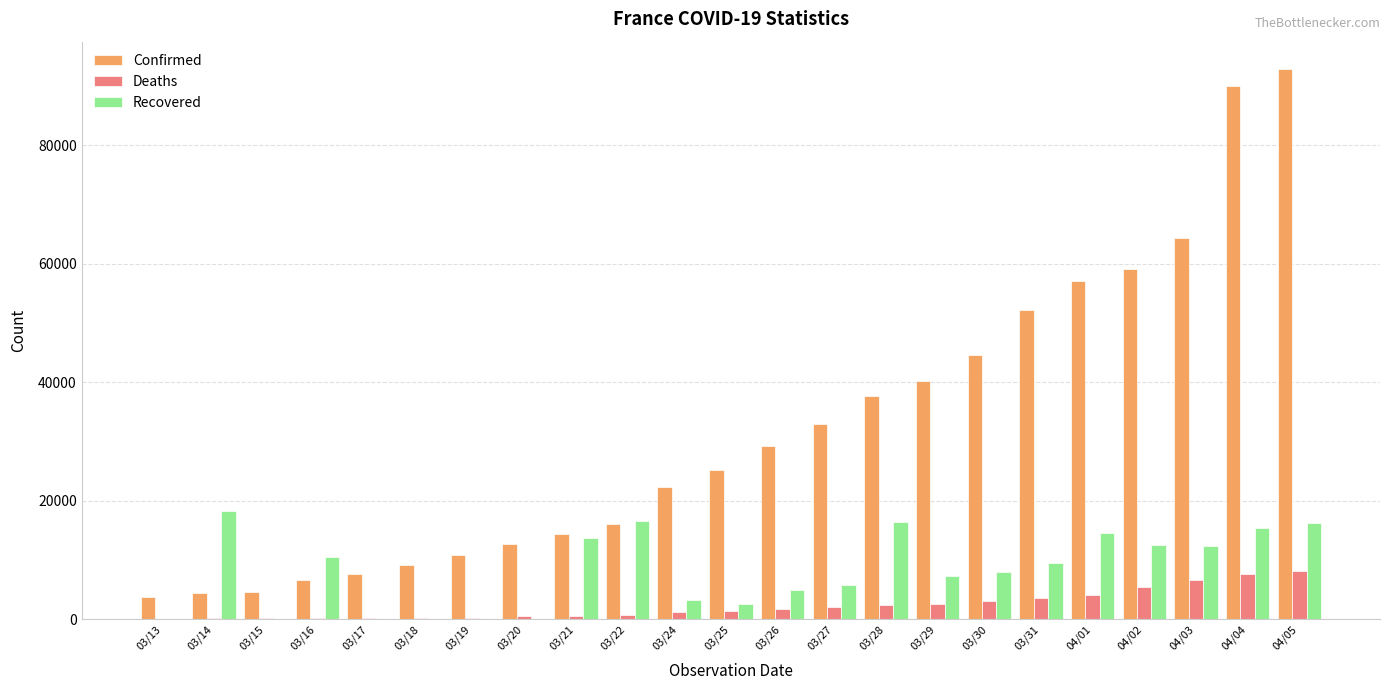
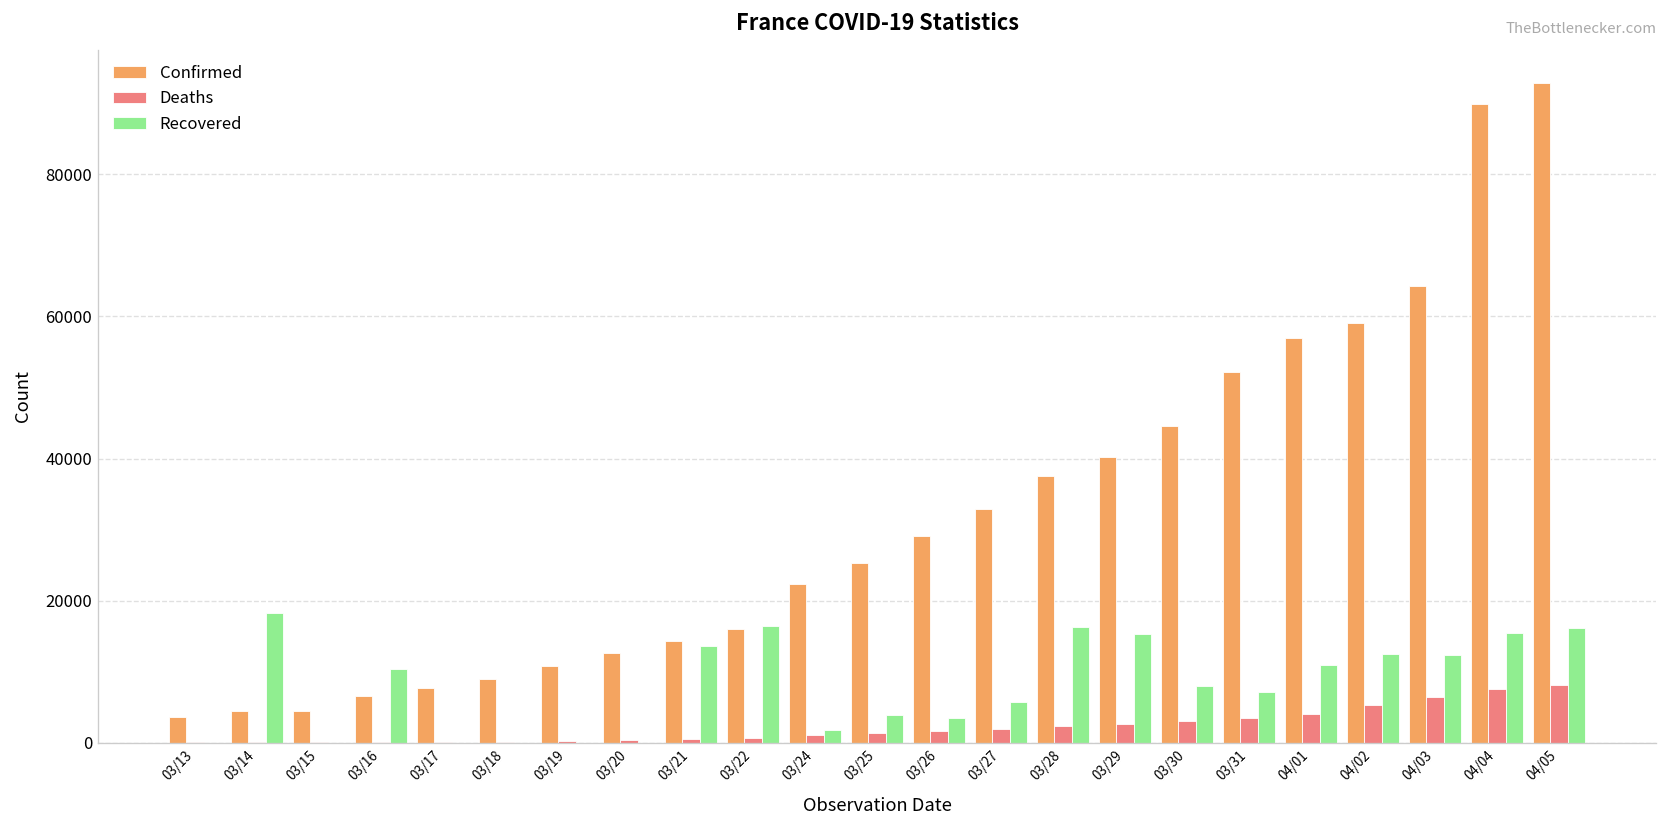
Recovered, 03/24: 3000 -> 2000
Recovered, 03/25: 2000 -> 4000
Recovered, 03/26: 5000 -> 3000
Recovered, 03/29: 7000 -> 15000
Recovered, 03/31: 9000 -> 7000
Recovered, 04/01: 14000 -> 11000
